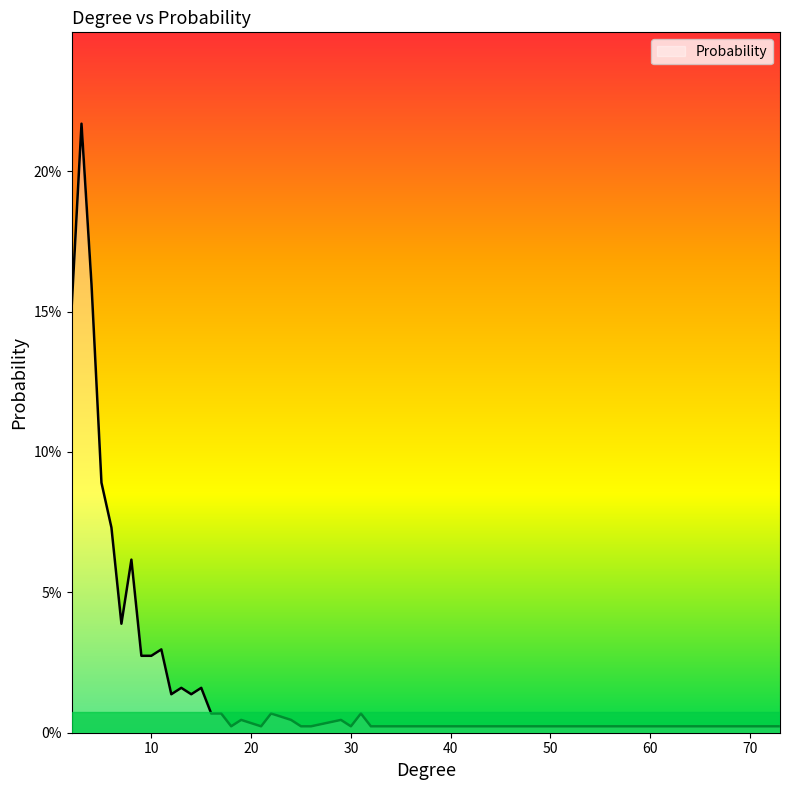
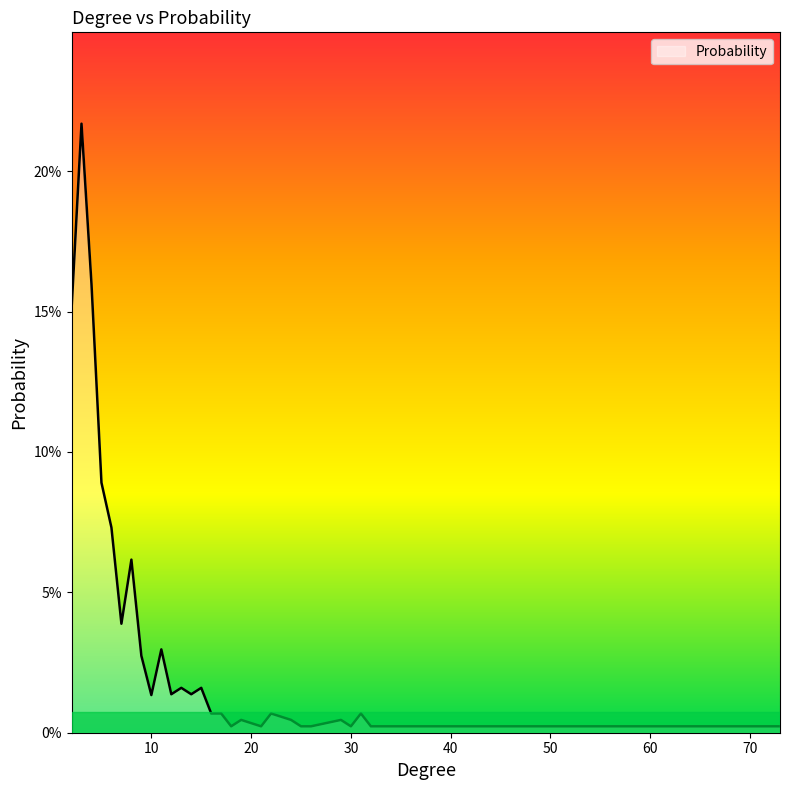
10: 2.7% -> 1.3%
